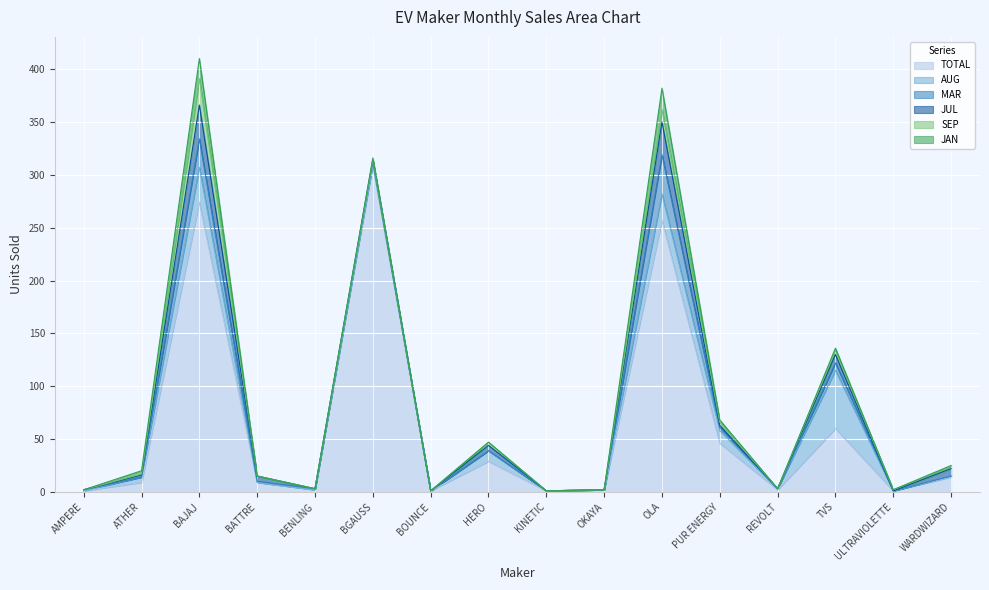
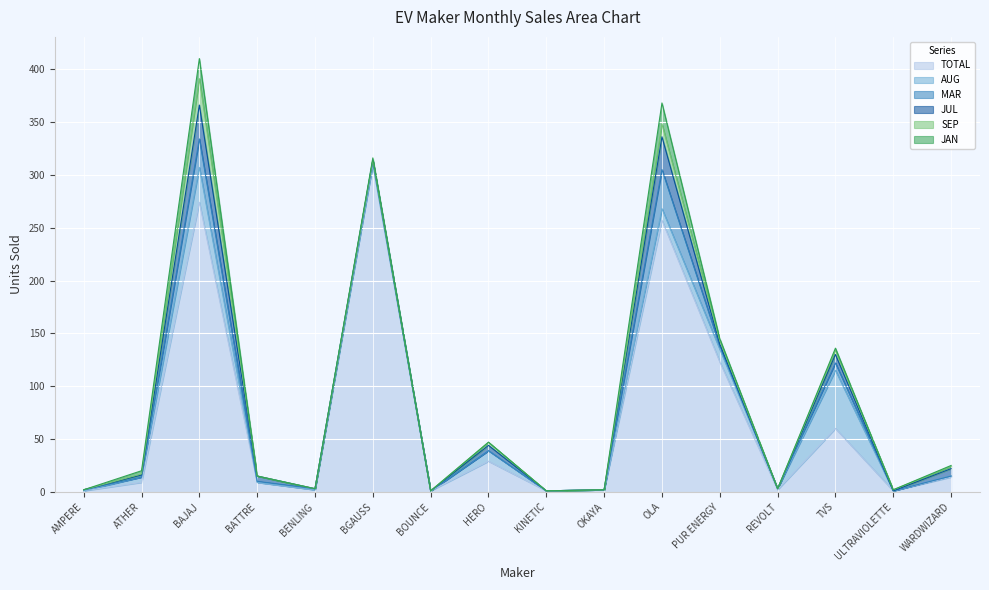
AUG, OLA: 25 -> 11
TOTAL, PUR ENERGY: 46 -> 123
